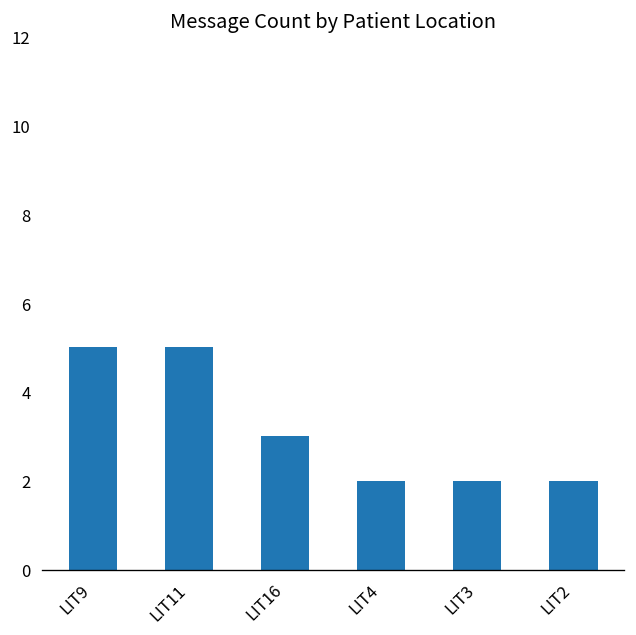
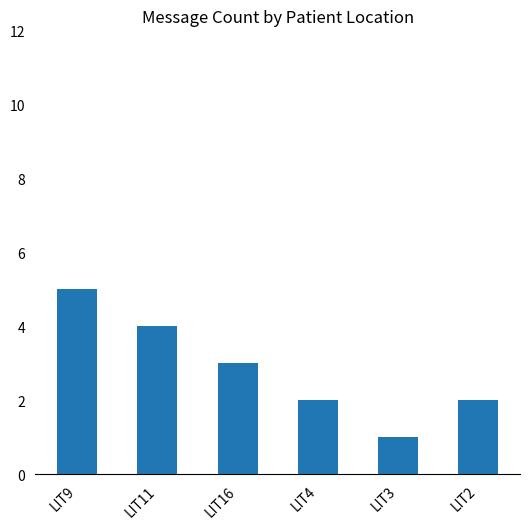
LIT11: 5 -> 4
LIT3: 2 -> 1
